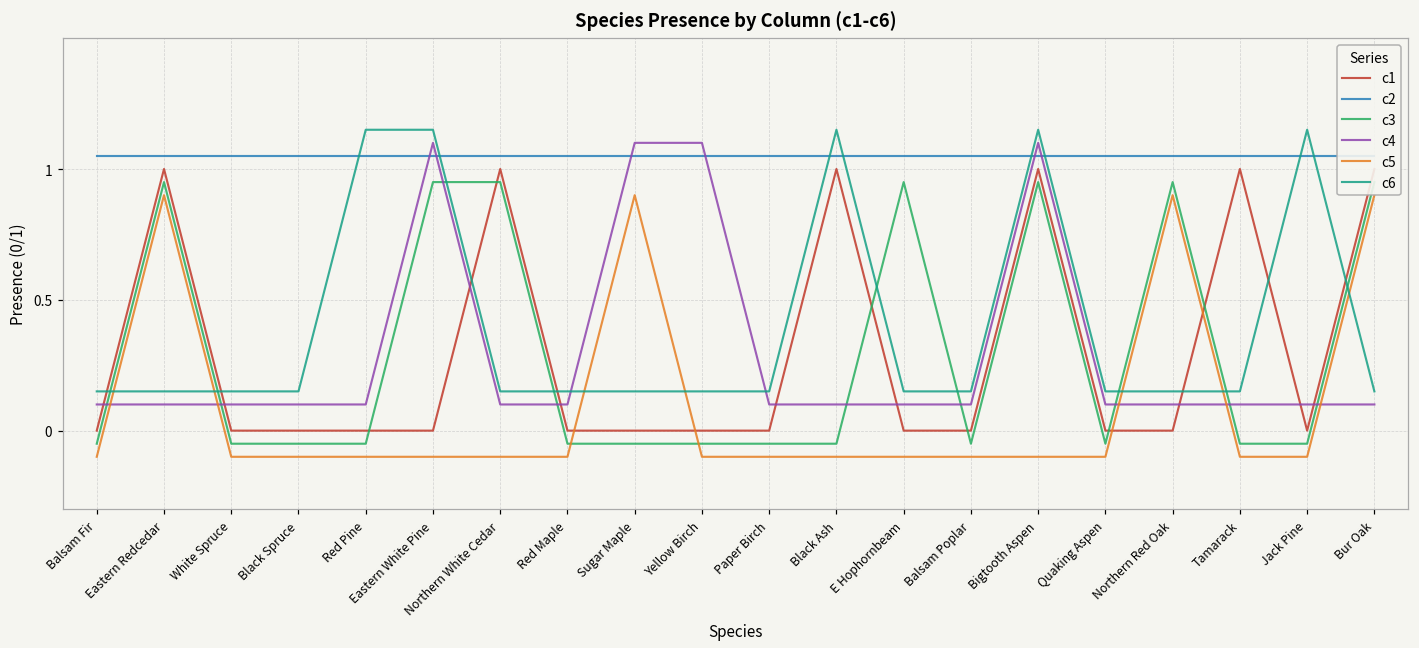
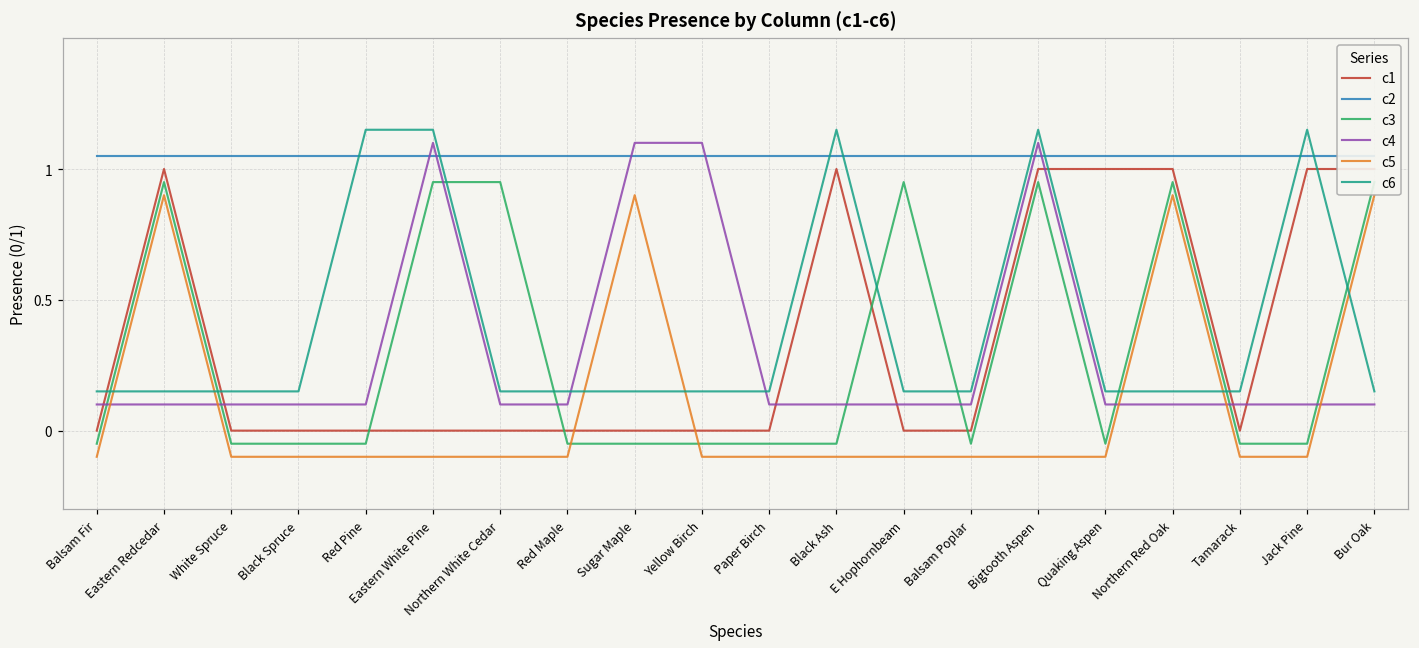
c1, Northern White Cedar: 1 -> 0
c1, Quaking Aspen: 0 -> 1
c1, Northern Red Oak: 0 -> 1
c1, Tamarack: 1 -> 0
c1, Jack Pine: 0 -> 1
